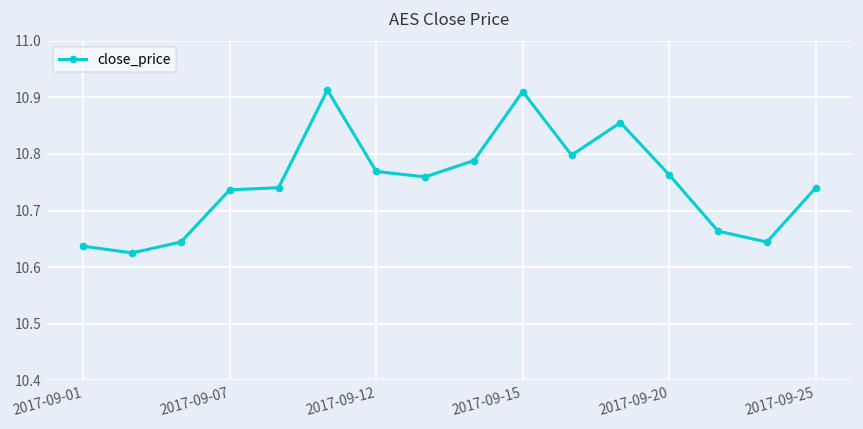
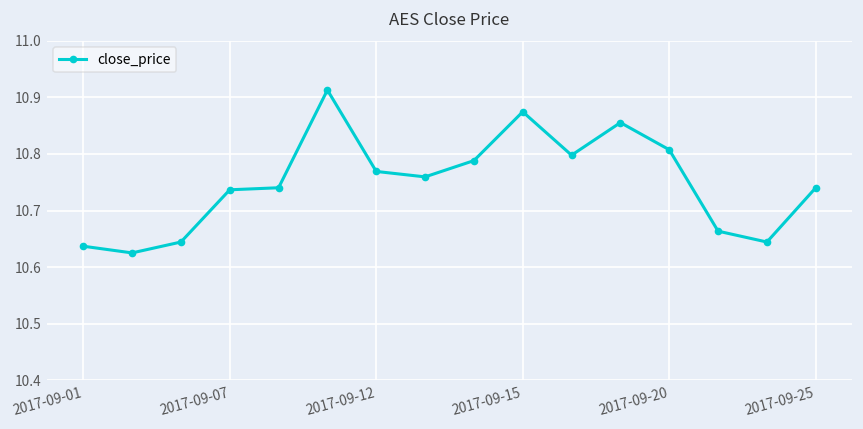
2017-09-15: 10.91 -> 10.87
2017-09-20: 10.76 -> 10.81
